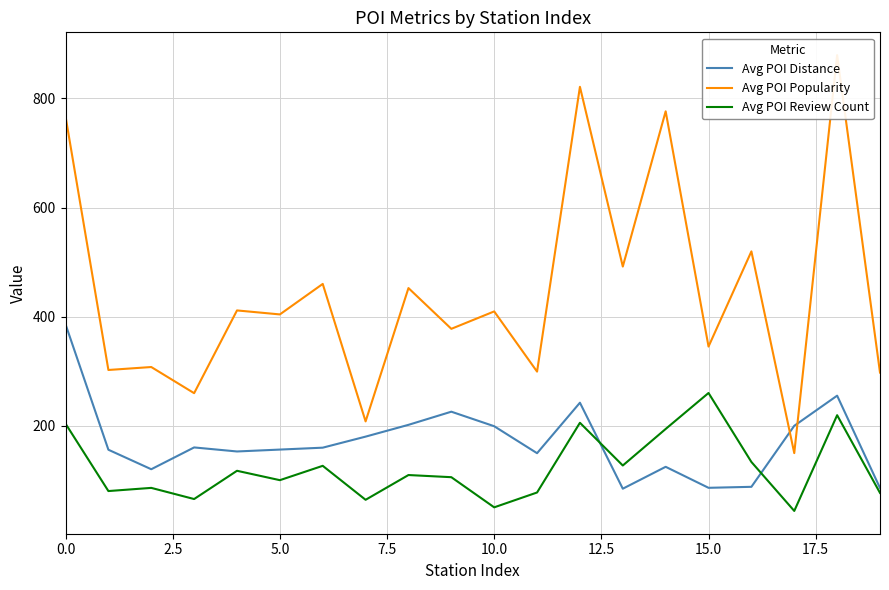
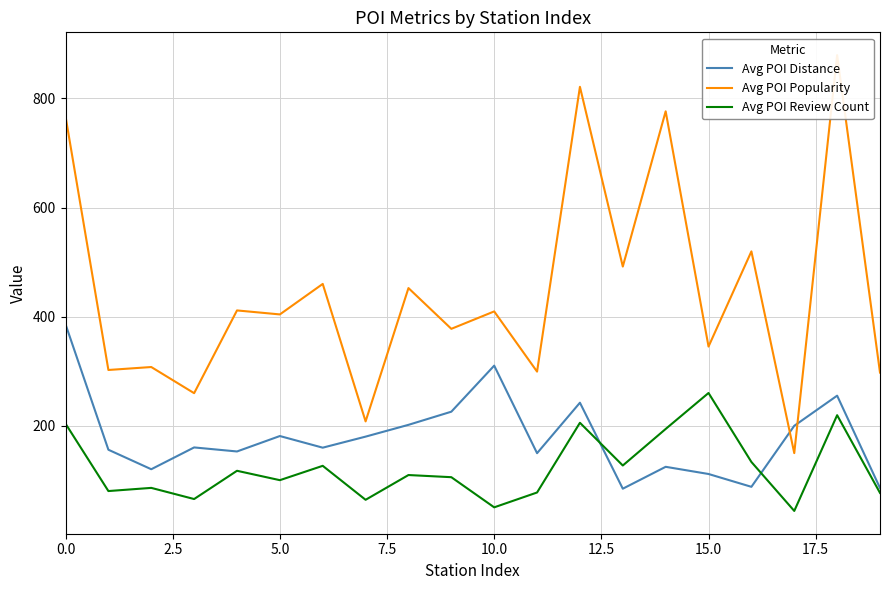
Avg POI Distance, 5.0: 160 -> 180
Avg POI Distance, 10.0: 200 -> 310
Avg POI Distance, 15.0: 90 -> 110
